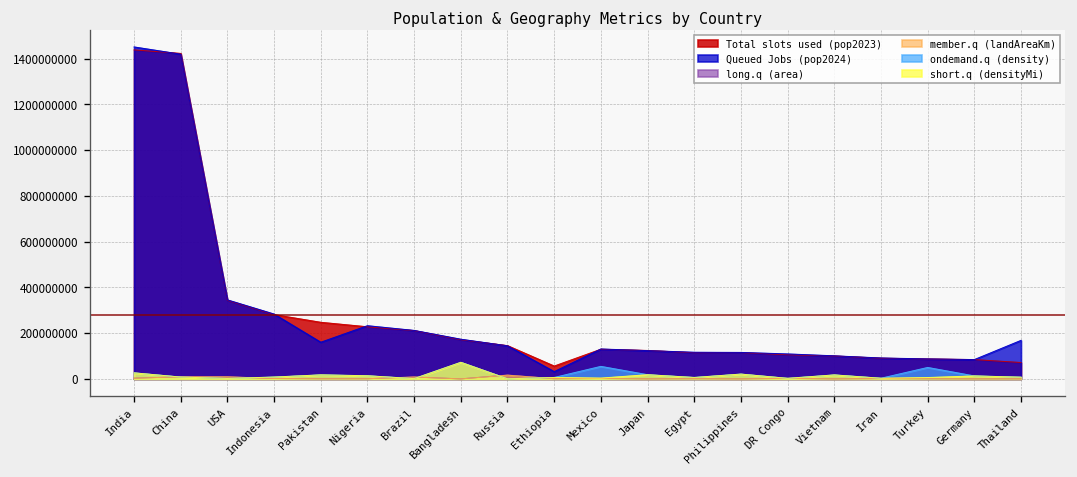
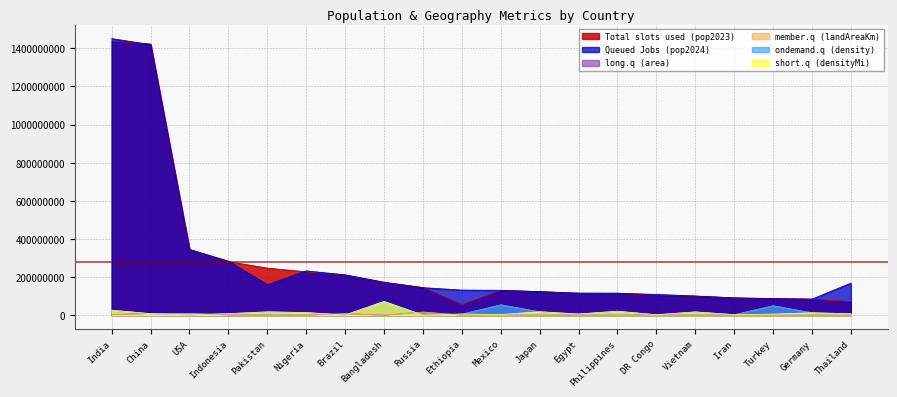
Queued Jobs (pop2024), Ethiopia: 30000000 -> 130000000
